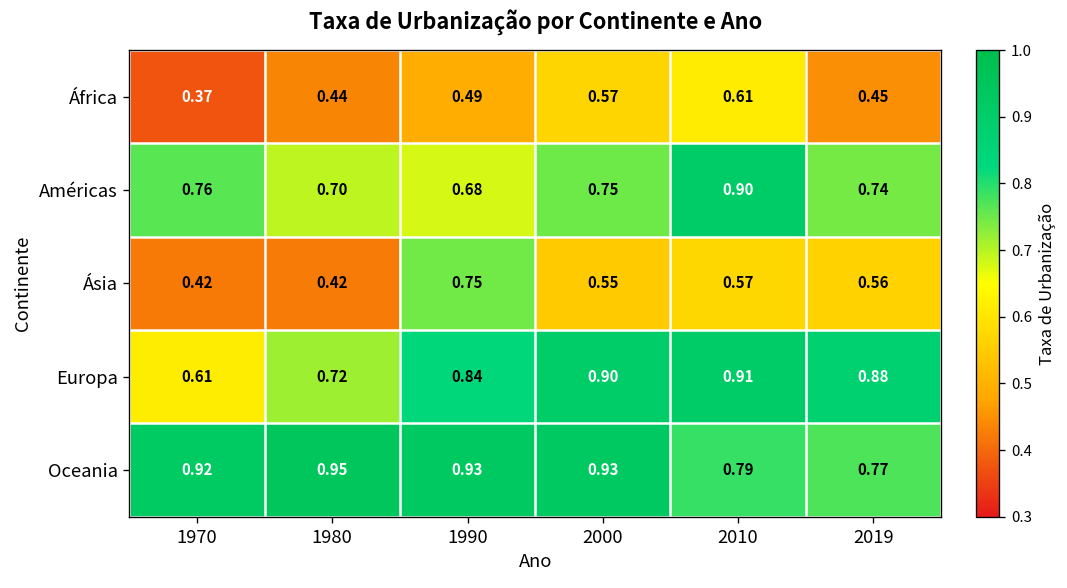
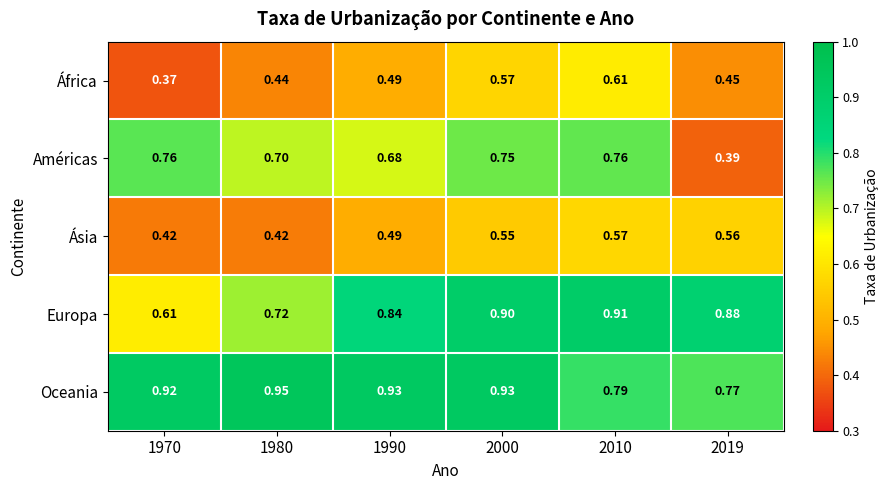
Américas, 2010: 0.90 -> 0.76
Américas, 2019: 0.74 -> 0.39
Ásia, 1990: 0.75 -> 0.49
